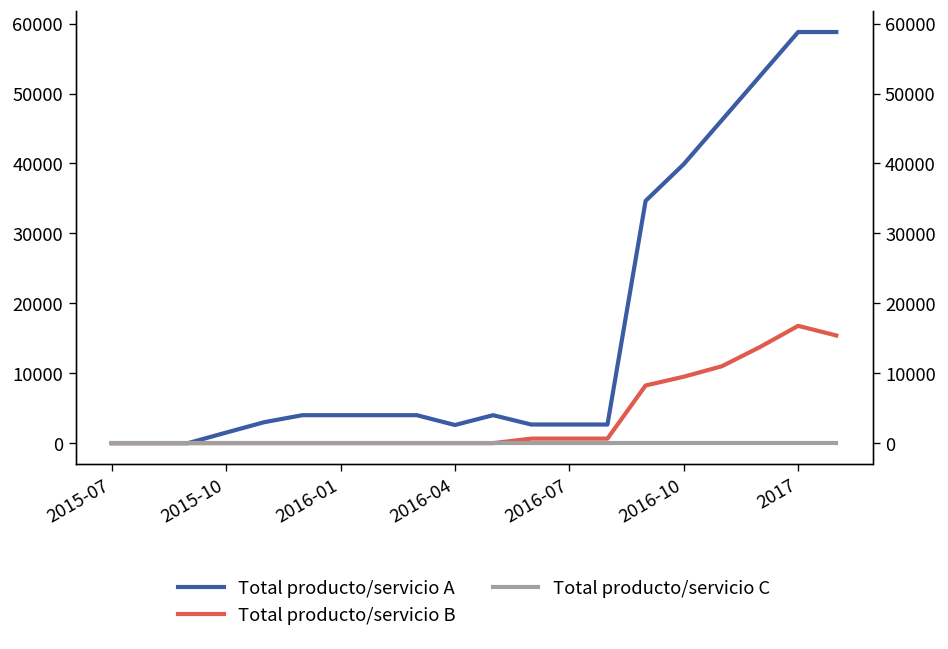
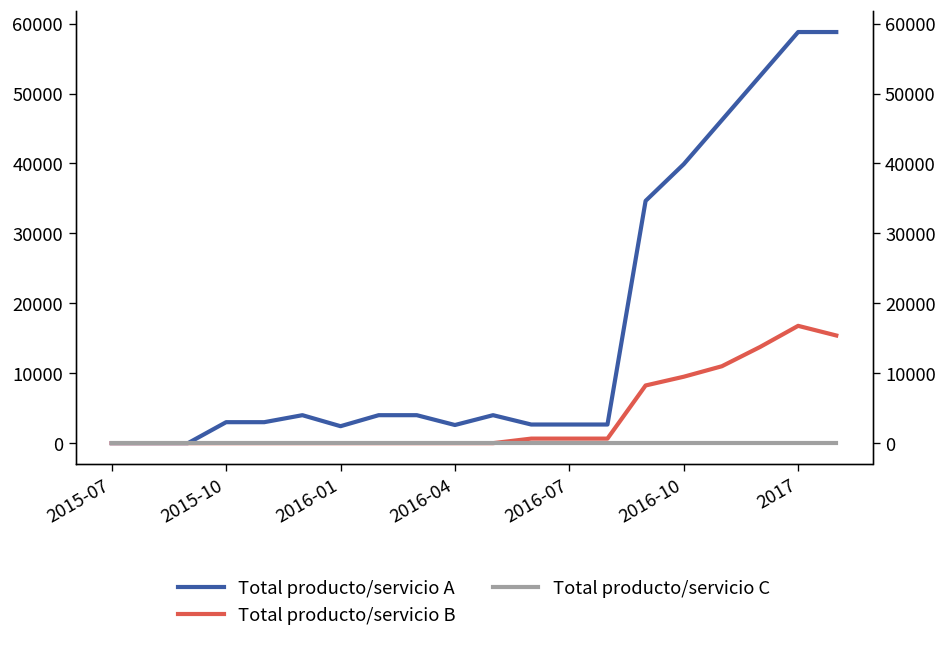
Total producto/servicio A, 2015-10: 2000 -> 3000
Total producto/servicio A, 2016-01: 4000 -> 2000
